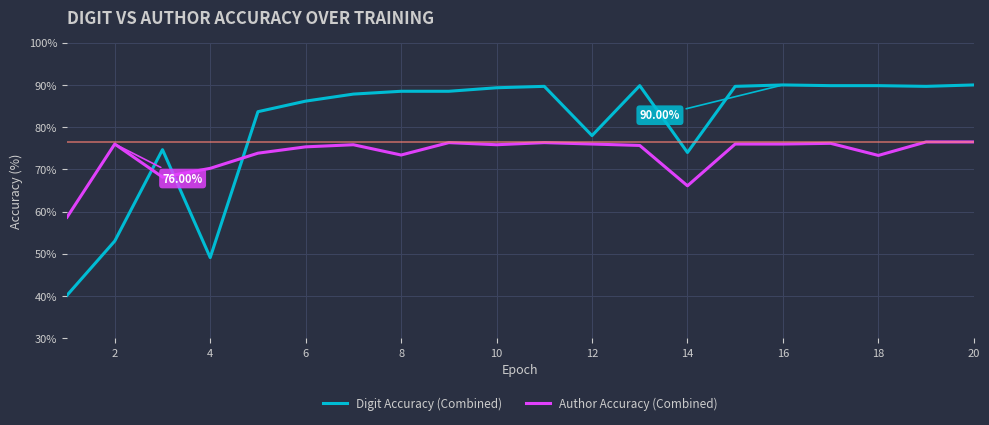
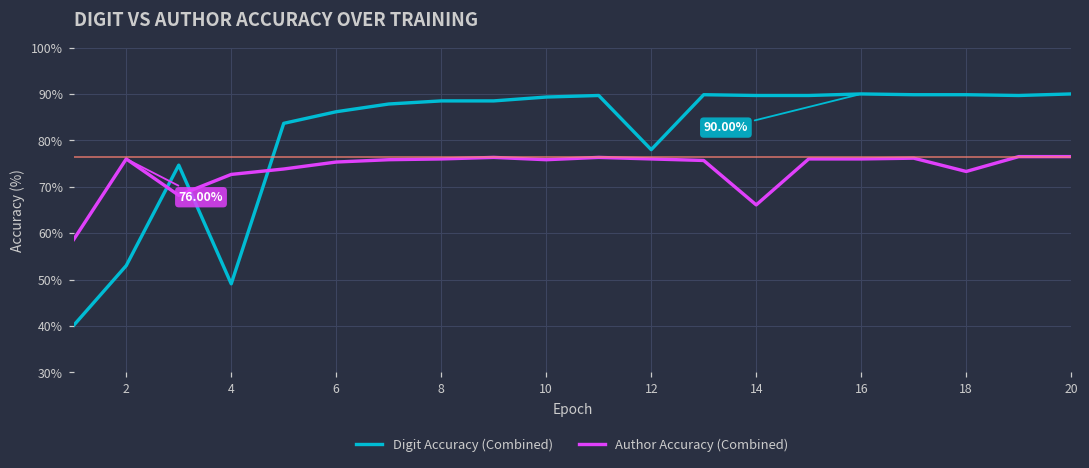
Author Accuracy (Combined), 4: 70% -> 73%
Author Accuracy (Combined), 8: 73% -> 76%
Digit Accuracy (Combined), 14: 74% -> 90%
